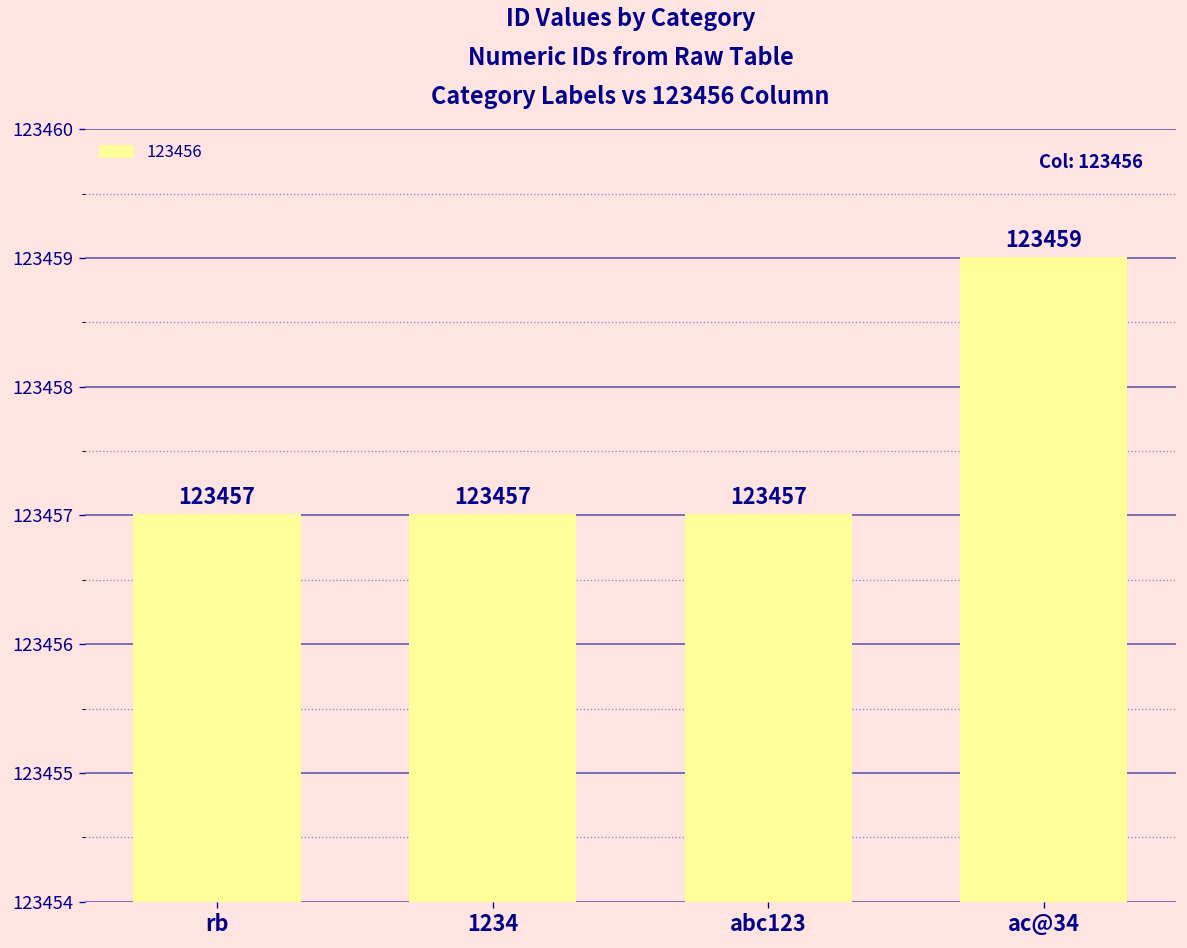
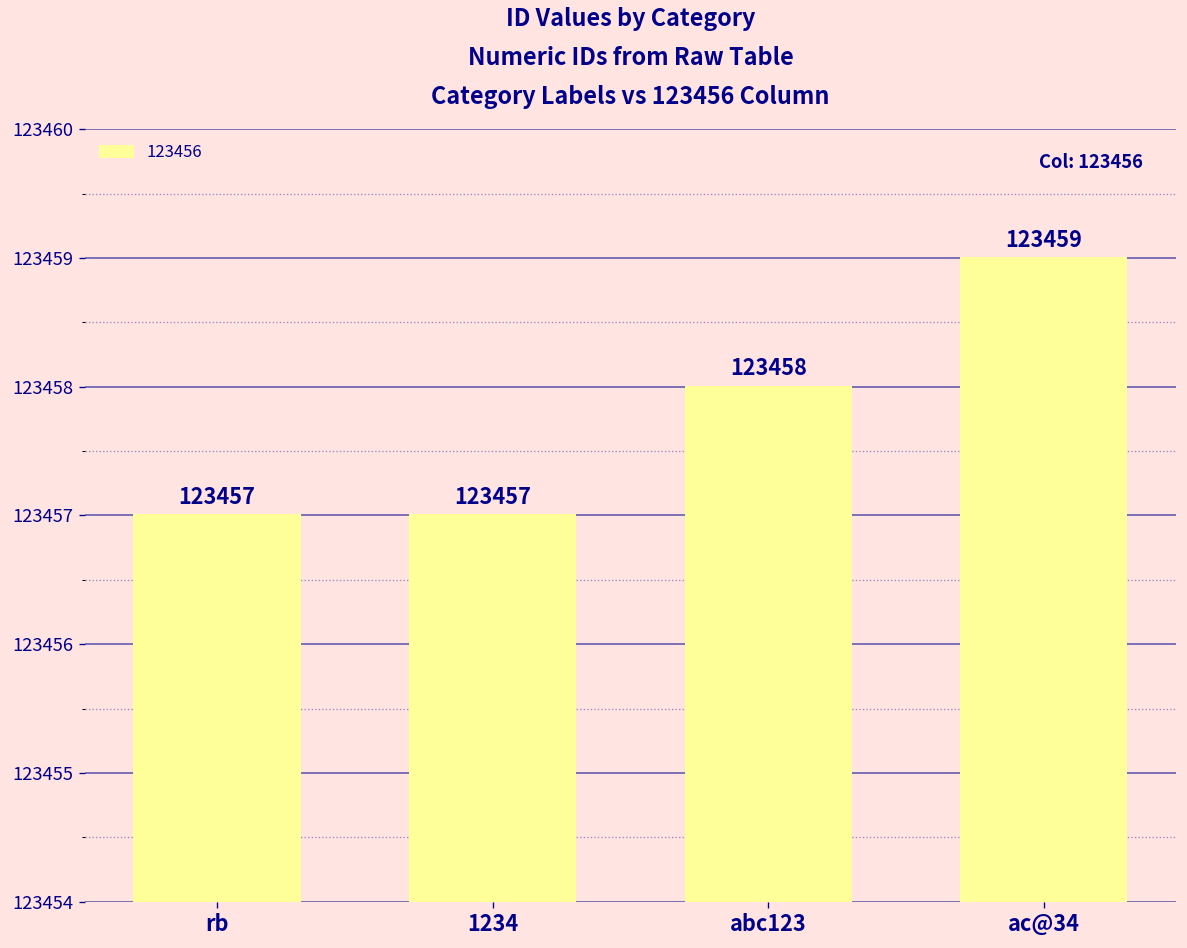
abc123: 123457 -> 123458
